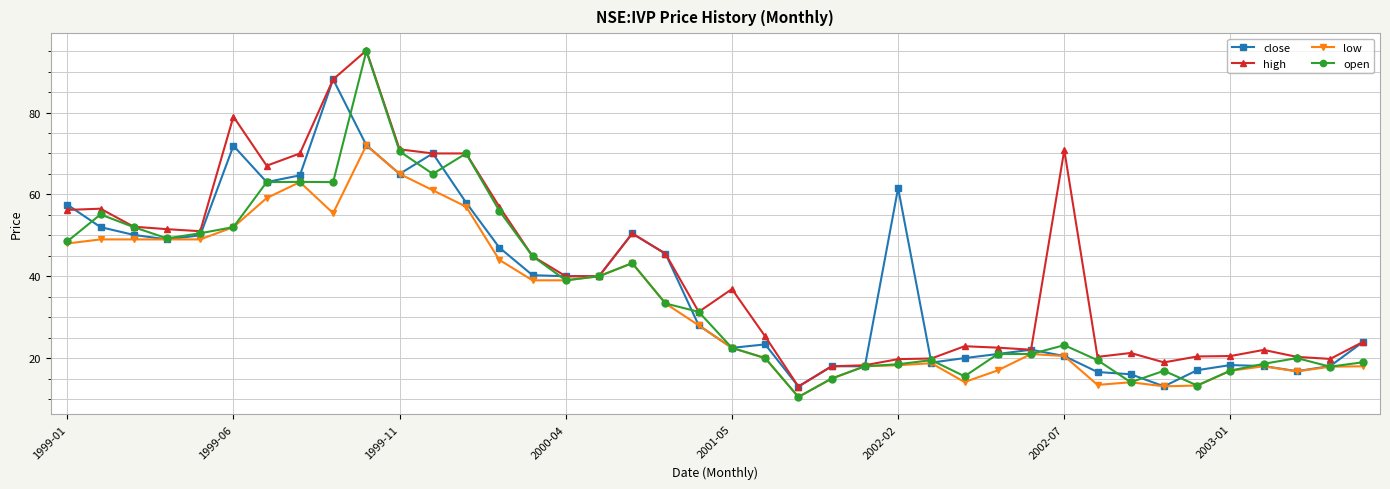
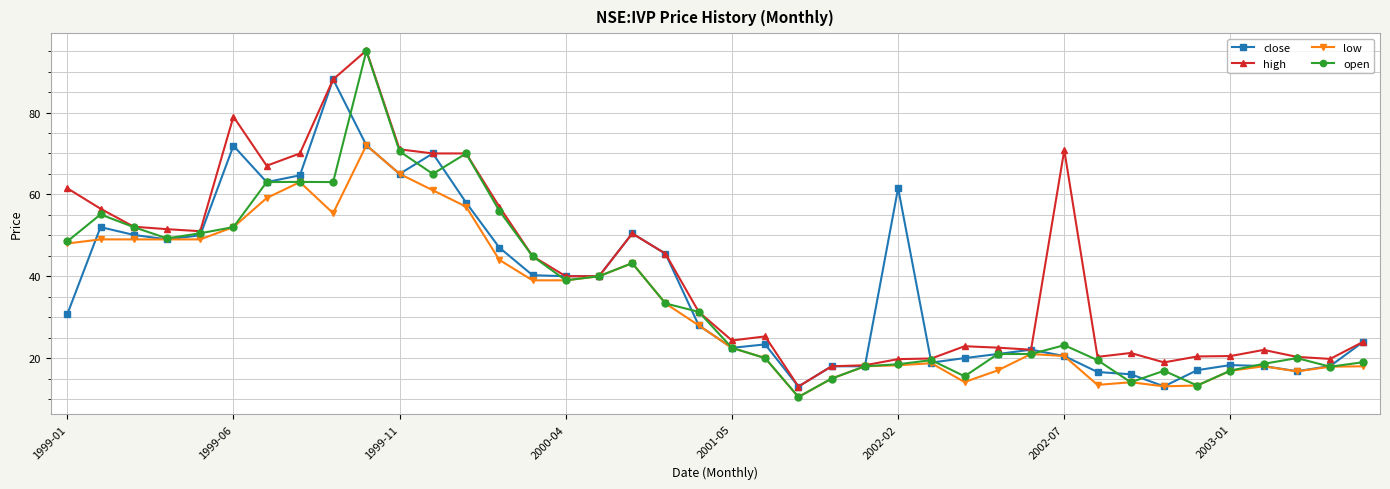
close, 1999-01: 58 -> 31
high, 1999-01: 56 -> 62
high, 2001-05: 37 -> 24
